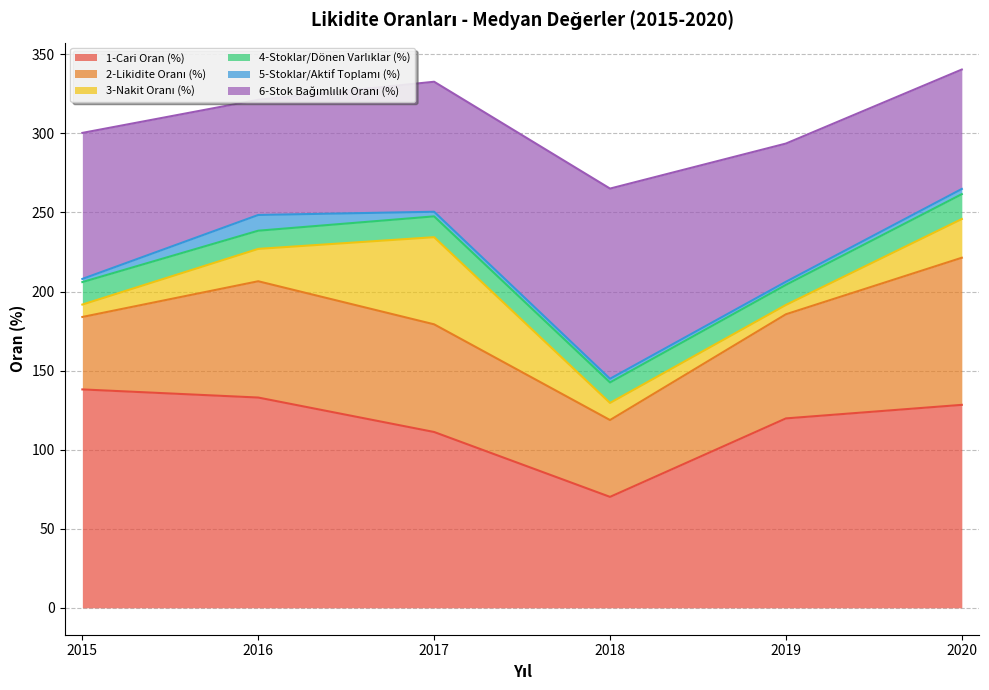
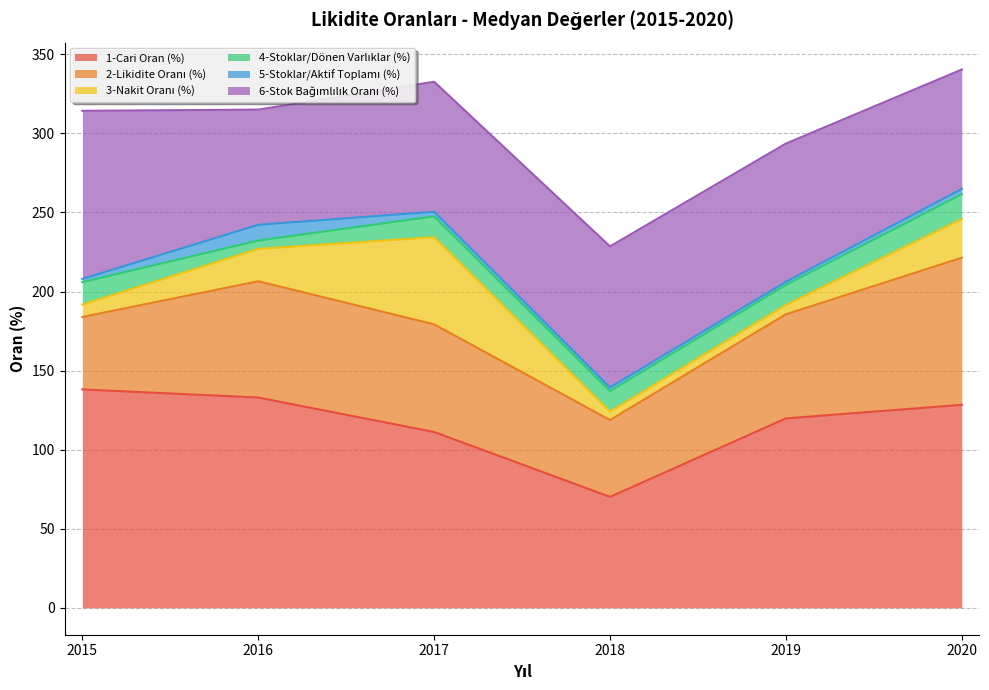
6-Stok Bağımlılık Oranı (%), 2015: 92 -> 106
4-Stoklar/Dönen Varlıklar (%), 2016: 11 -> 5
3-Nakit Oranı (%), 2018: 11 -> 5
6-Stok Bağımlılık Oranı (%), 2018: 120 -> 89
